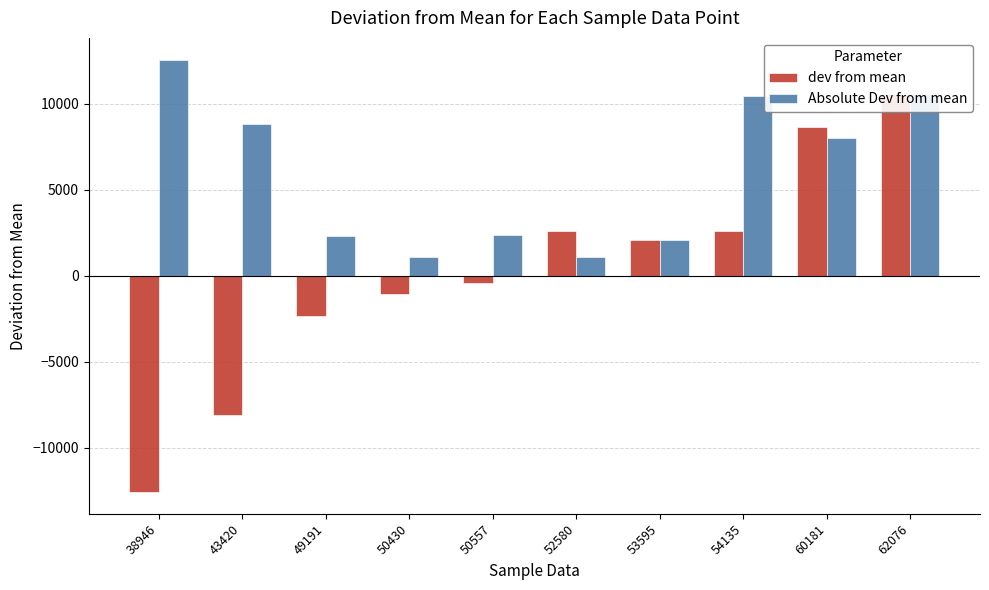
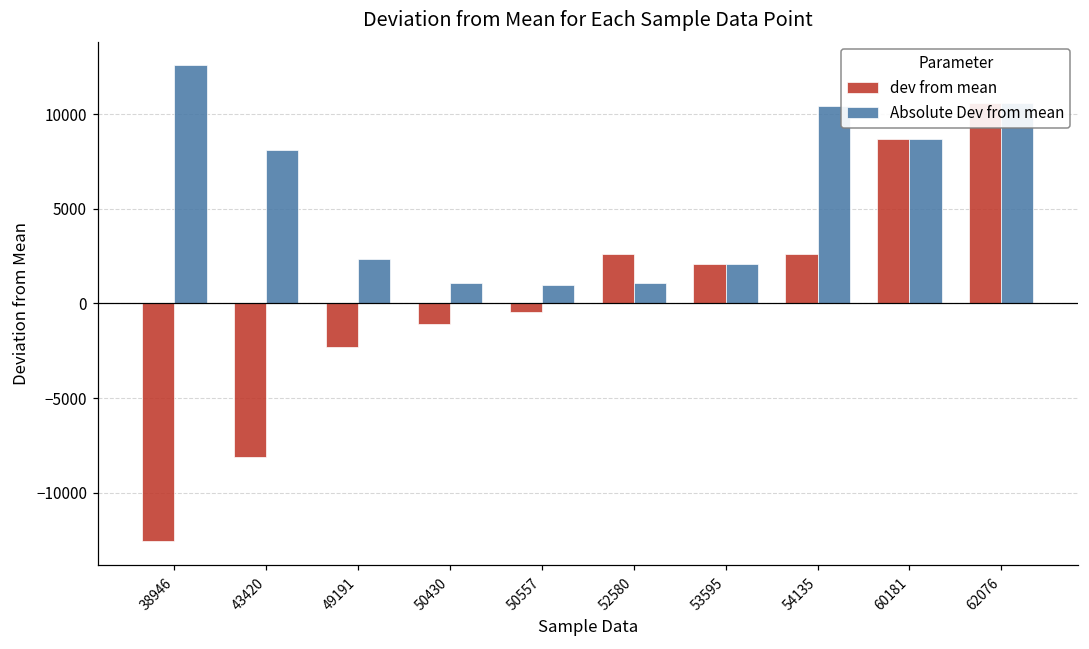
Absolute Dev from mean, 43420: 8800 -> 8100
Absolute Dev from mean, 50557: 2400 -> 1000
Absolute Dev from mean, 60181: 8000 -> 8700
